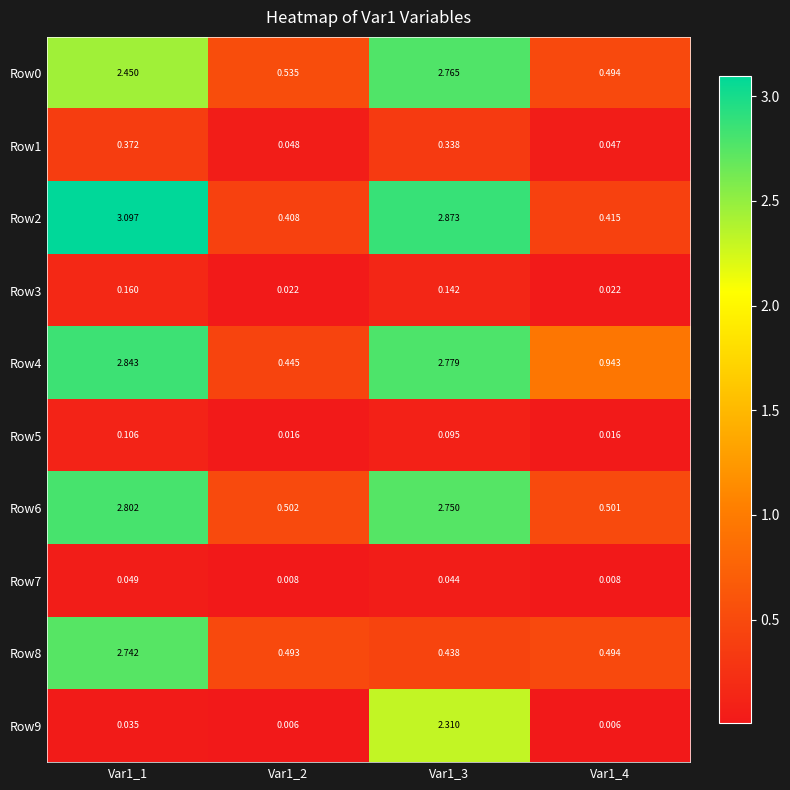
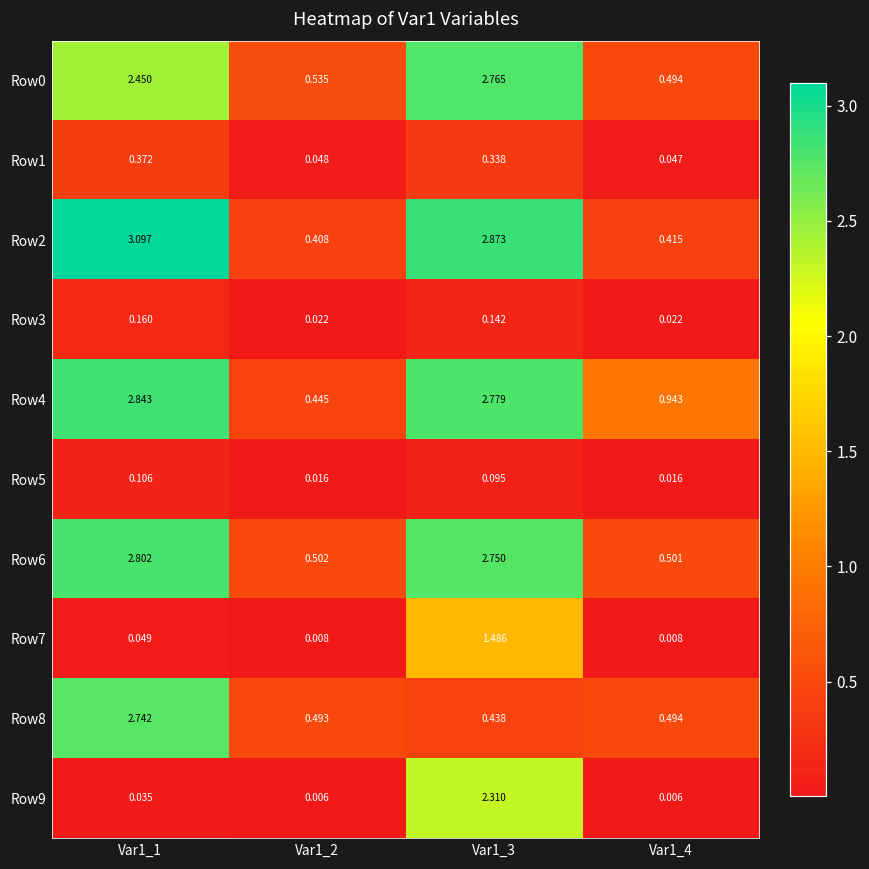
Row7, Var1_3: 0.044 -> 1.486
